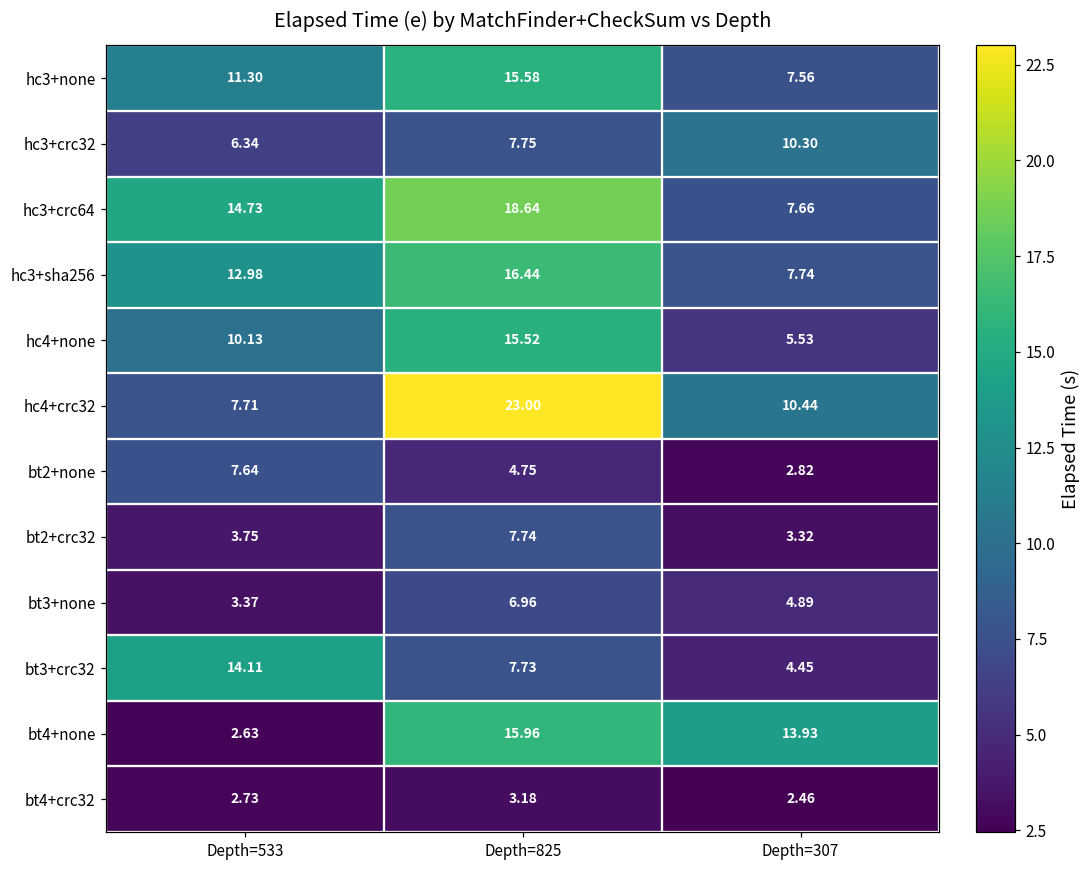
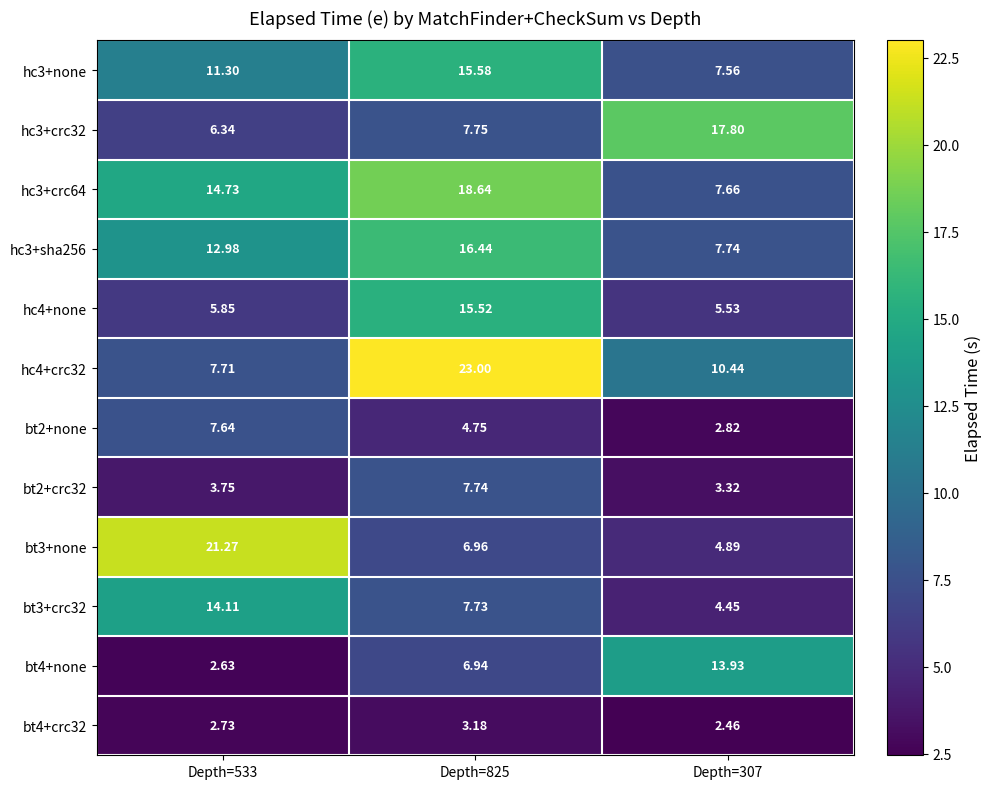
hc3+crc32, Depth=307: 10.30 -> 17.80
hc4+none, Depth=533: 10.13 -> 5.85
bt3+none, Depth=533: 3.37 -> 21.27
bt4+none, Depth=825: 15.96 -> 6.94
